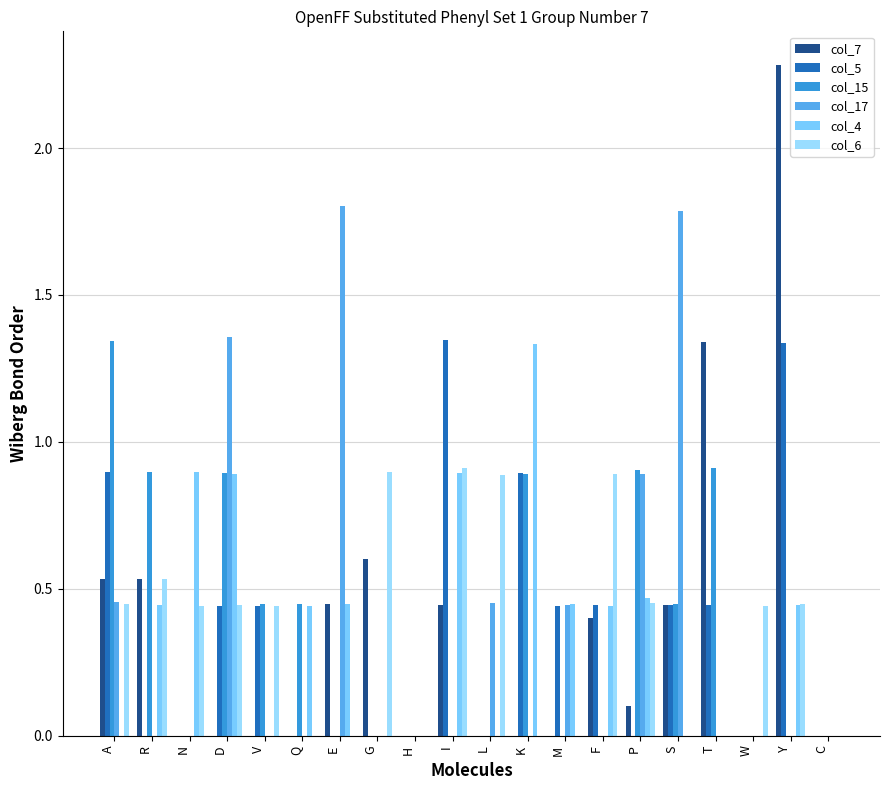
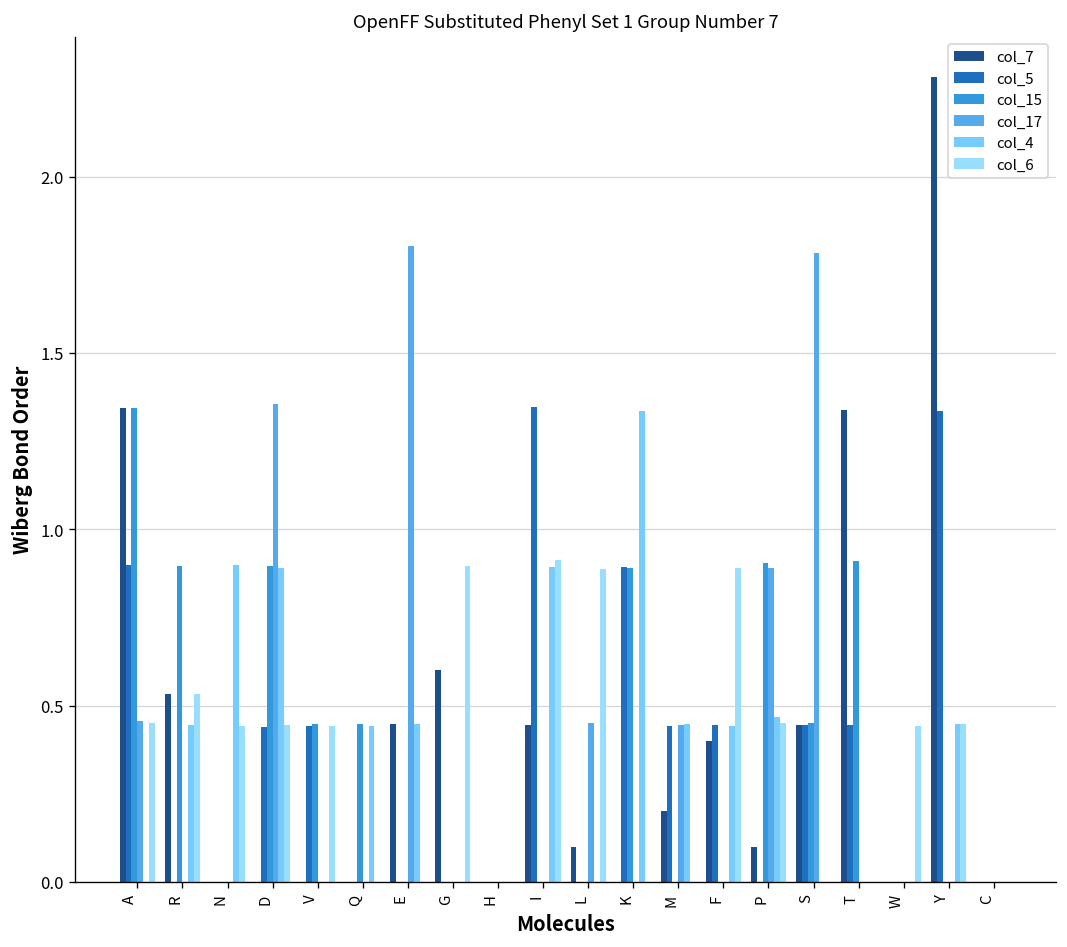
col_7, A: 0.54 -> 1.35
col_7, L: 0.0 -> 0.1
col_7, M: 0.0 -> 0.2
